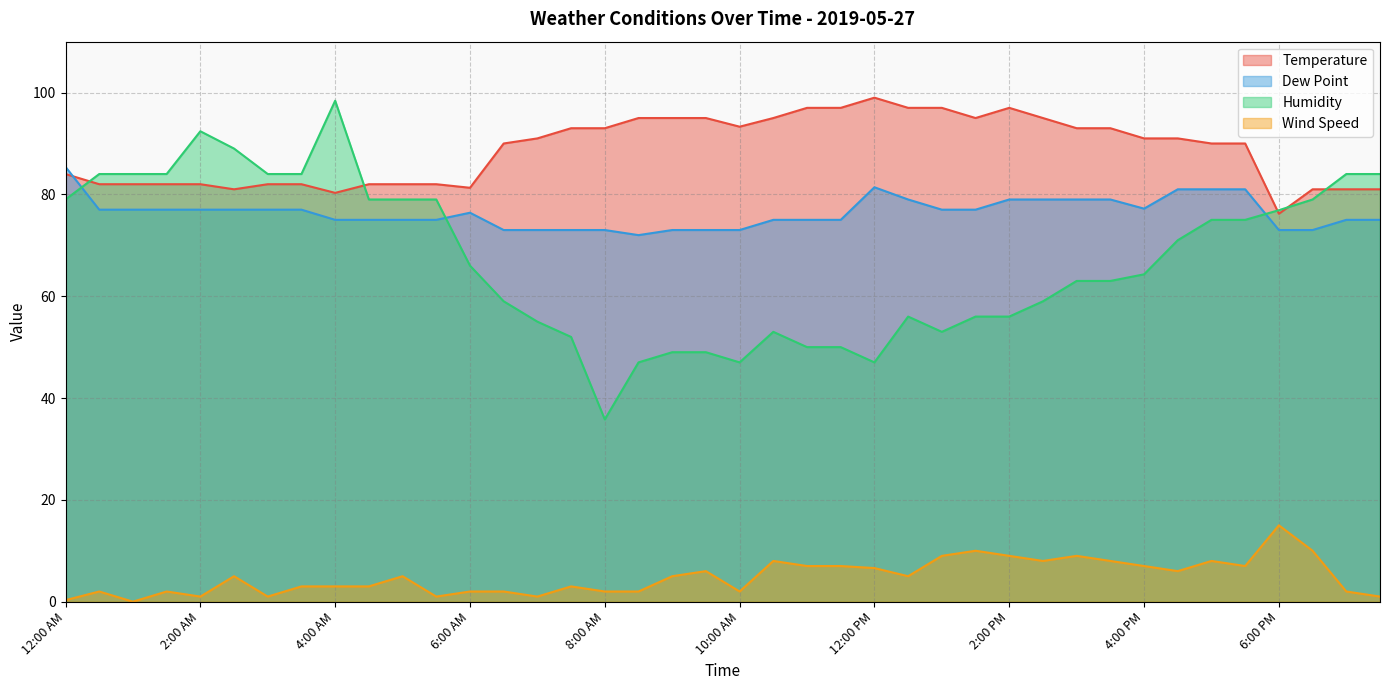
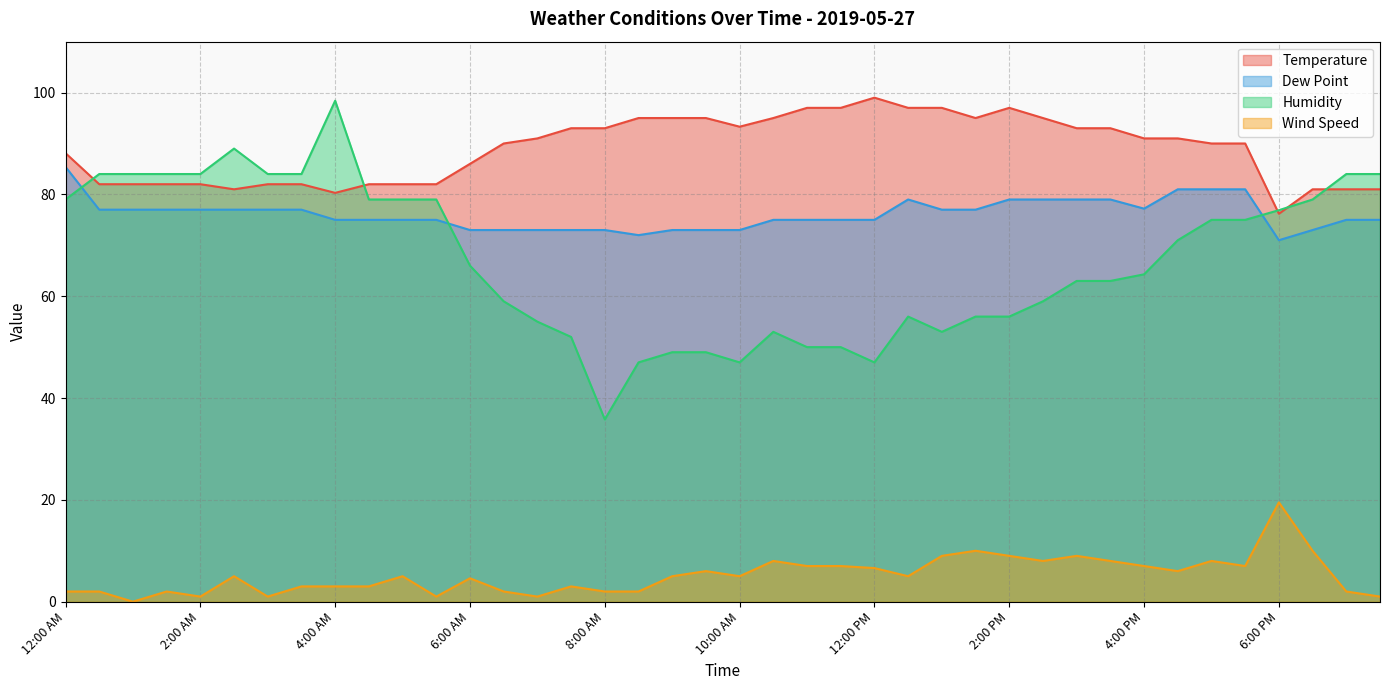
Temperature, 12:00 AM: 84 -> 88
Wind Speed, 12:00 AM: 0 -> 2
Humidity, 2:00 AM: 92 -> 84
Temperature, 6:00 AM: 81 -> 86
Dew Point, 6:00 AM: 76 -> 73
Wind Speed, 6:00 AM: 2 -> 5
Wind Speed, 10:00 AM: 2 -> 5
Dew Point, 12:00 PM: 81 -> 75
Dew Point, 6:00 PM: 73 -> 71
Wind Speed, 6:00 PM: 15 -> 20
